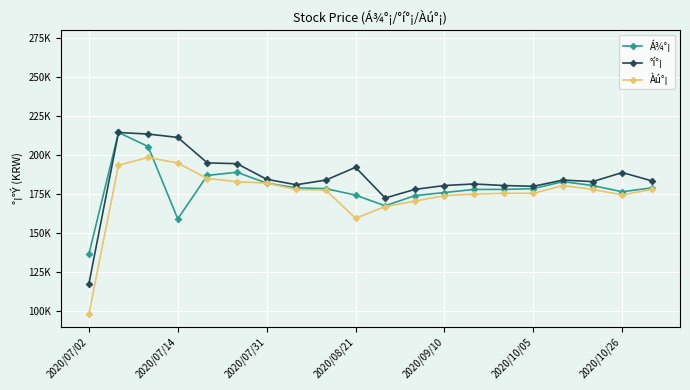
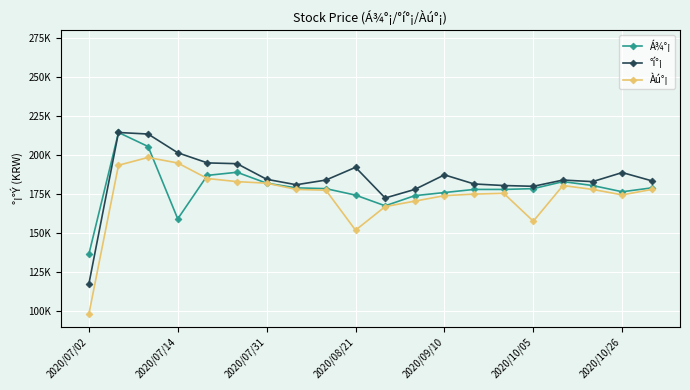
°í°¡, 2020/07/14: 211000 -> 202000
Àú°¡, 2020/08/21: 160000 -> 152000
°í°¡, 2020/09/10: 181000 -> 187000
Àú°¡, 2020/10/05: 176000 -> 158000
